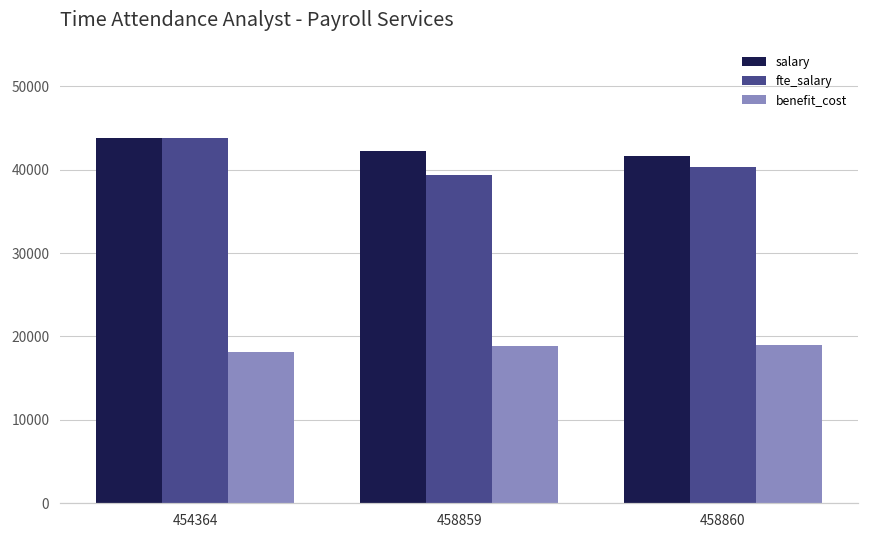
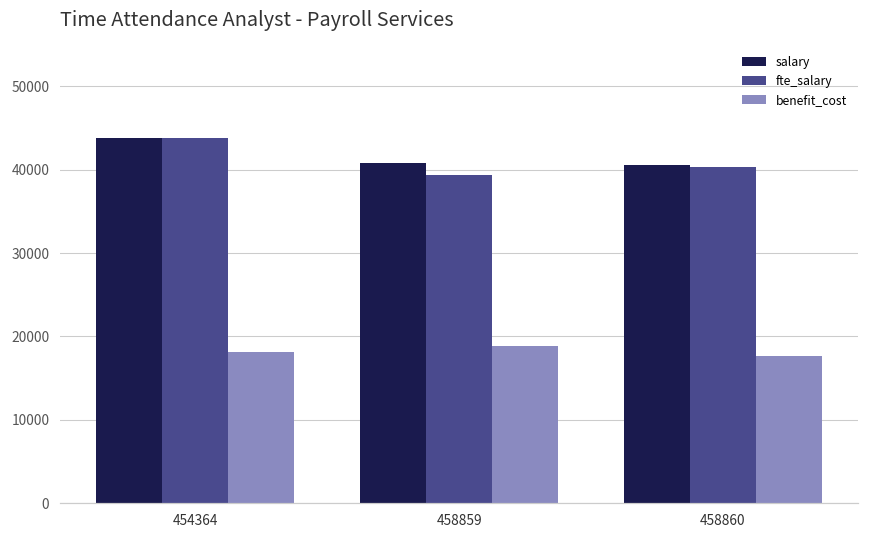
salary, 458859: 42000 -> 41000
salary, 458860: 42000 -> 41000
benefit_cost, 458860: 19000 -> 18000
